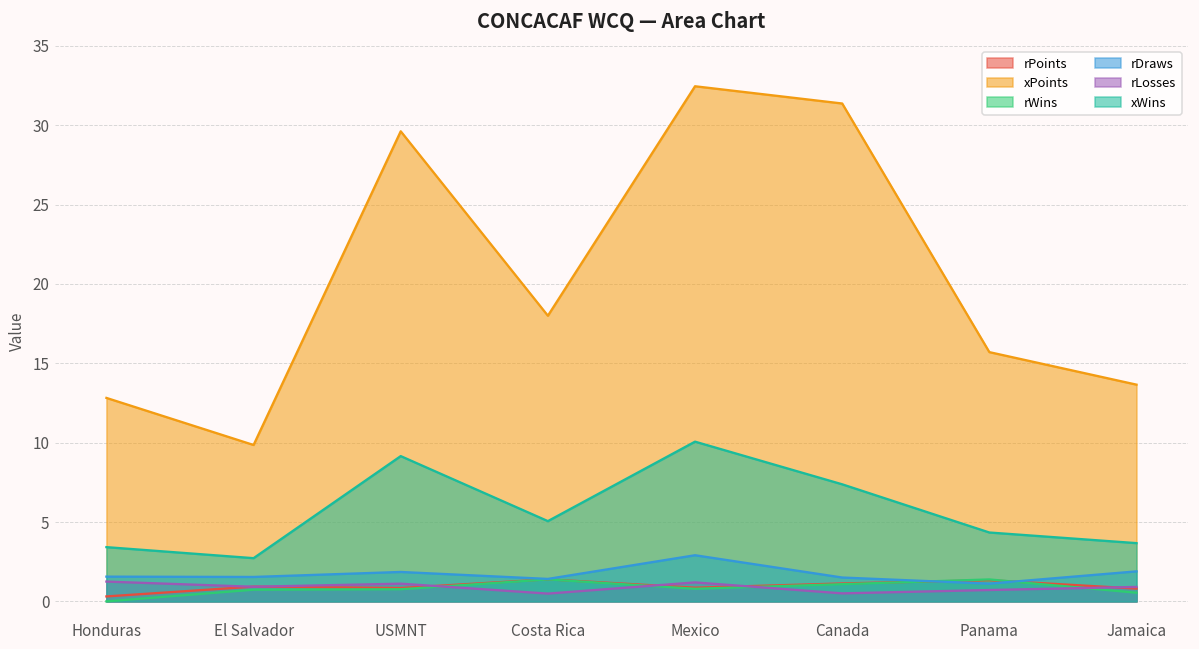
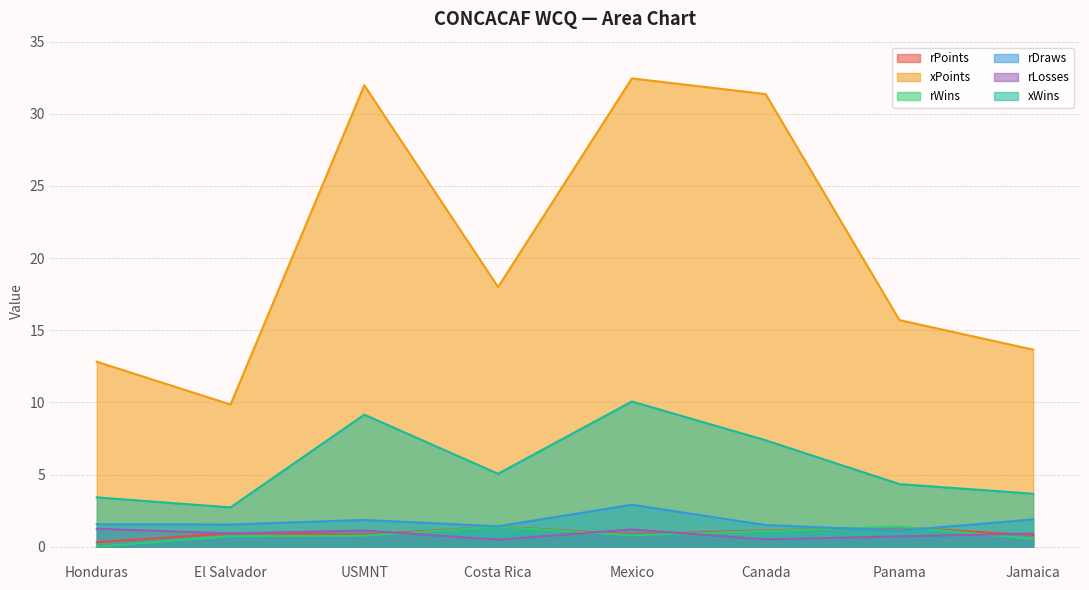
xPoints, USMNT: 29.6 -> 32.0
